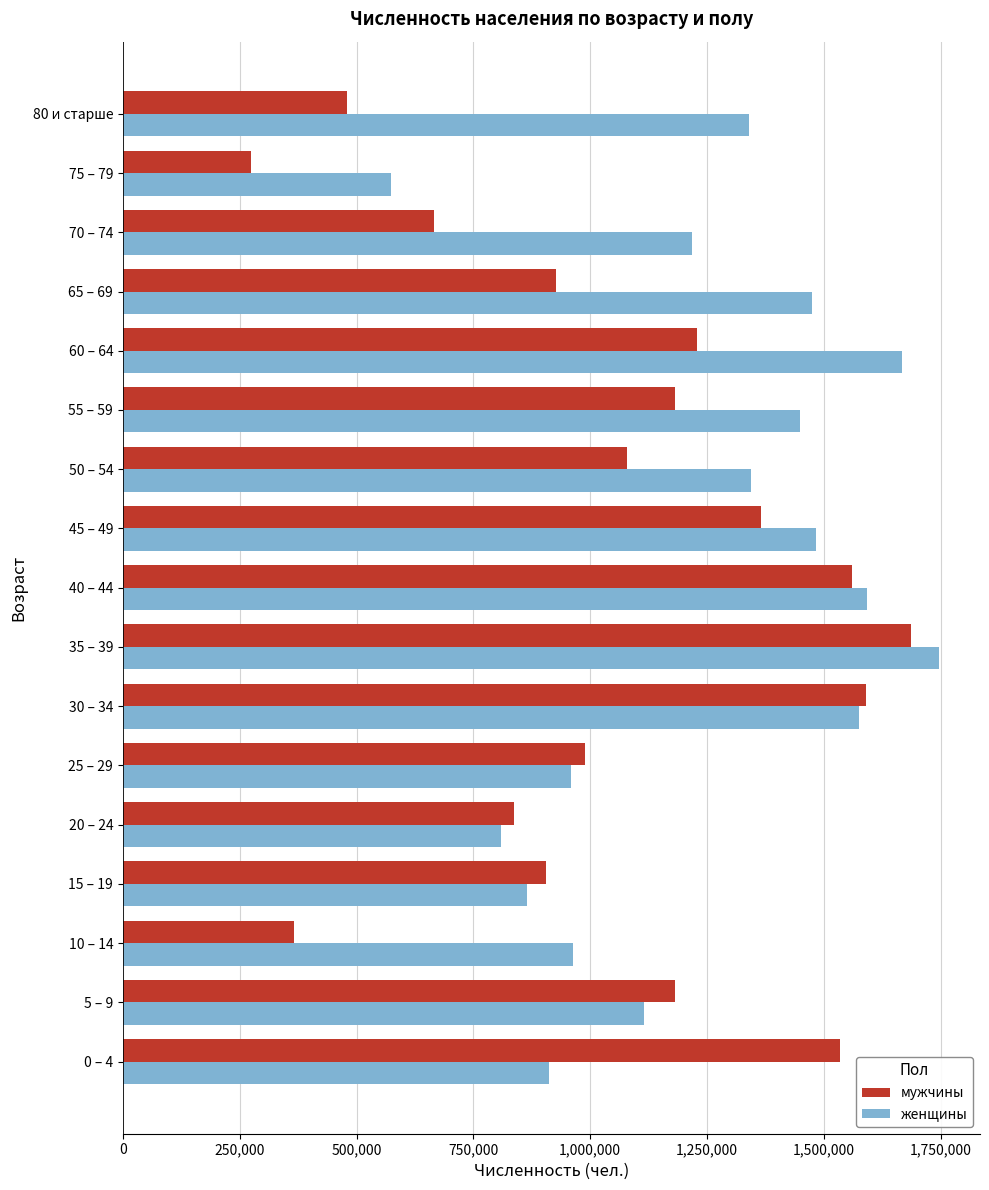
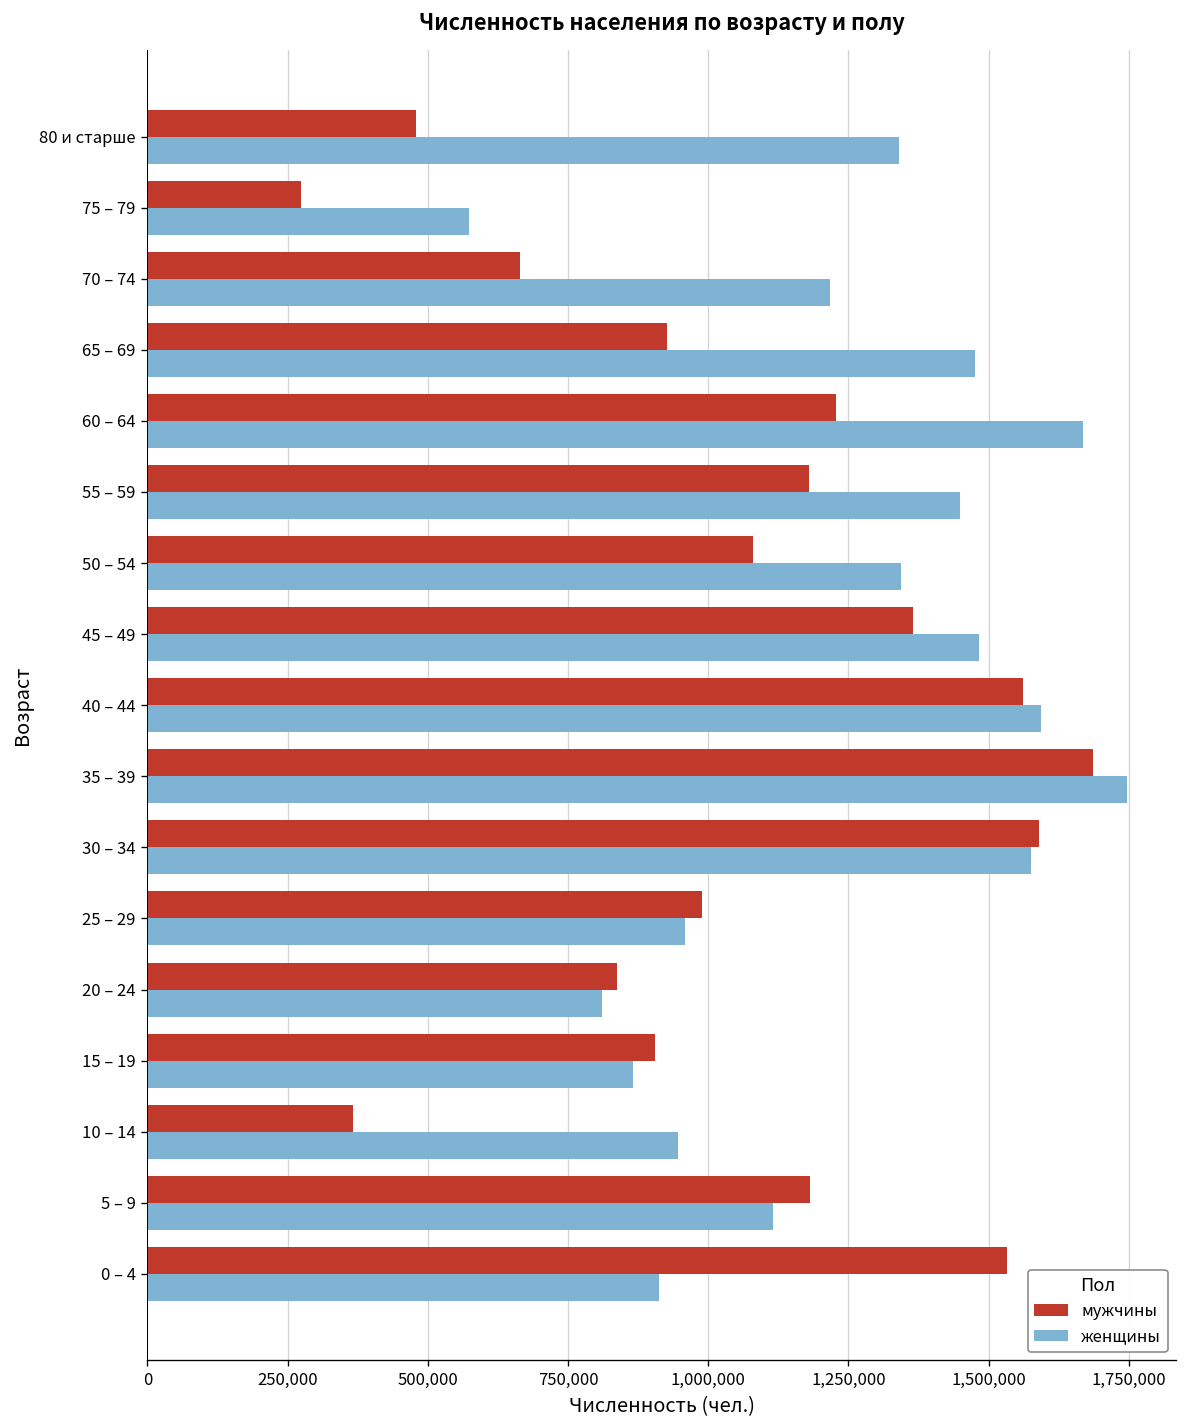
женщины, 10 – 14: 960,000 -> 950,000
